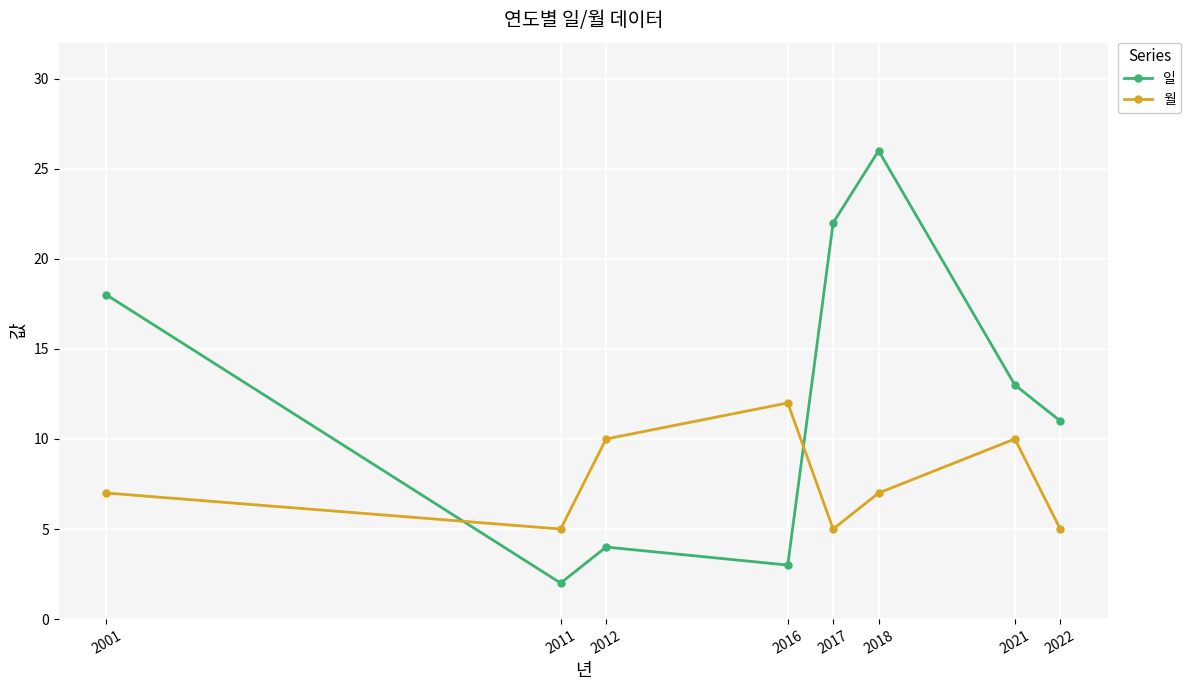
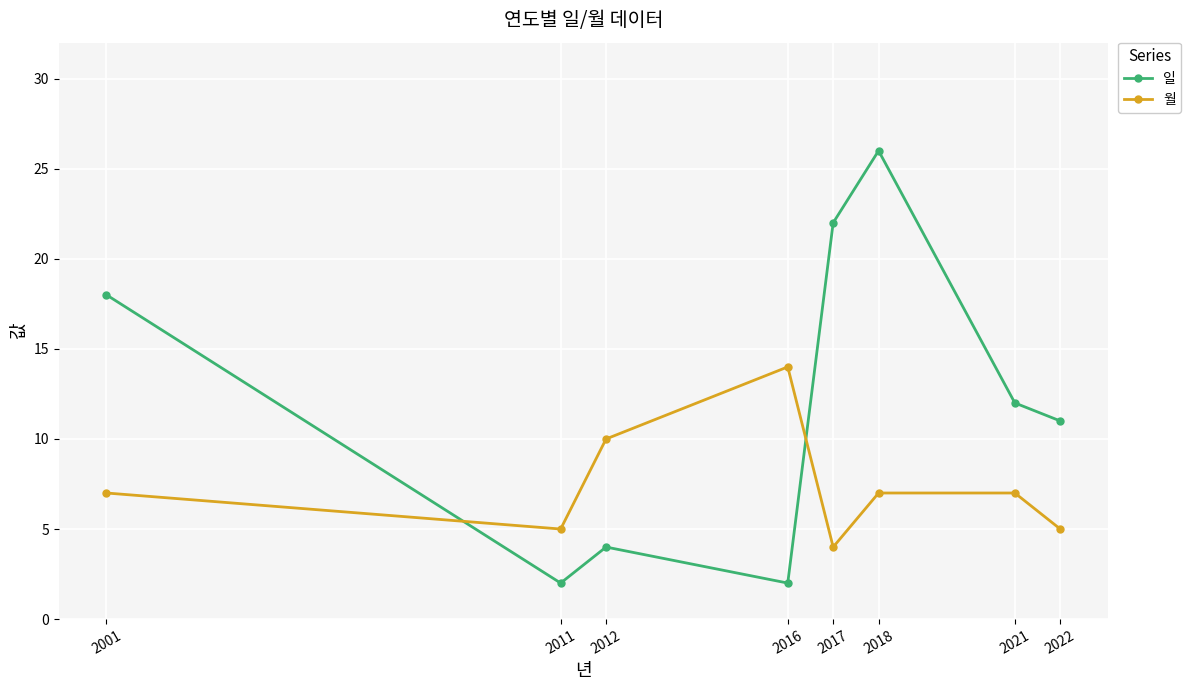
일, 2016: 3 -> 2
월, 2016: 12 -> 14
월, 2017: 5 -> 4
일, 2021: 13 -> 12
월, 2021: 10 -> 7
